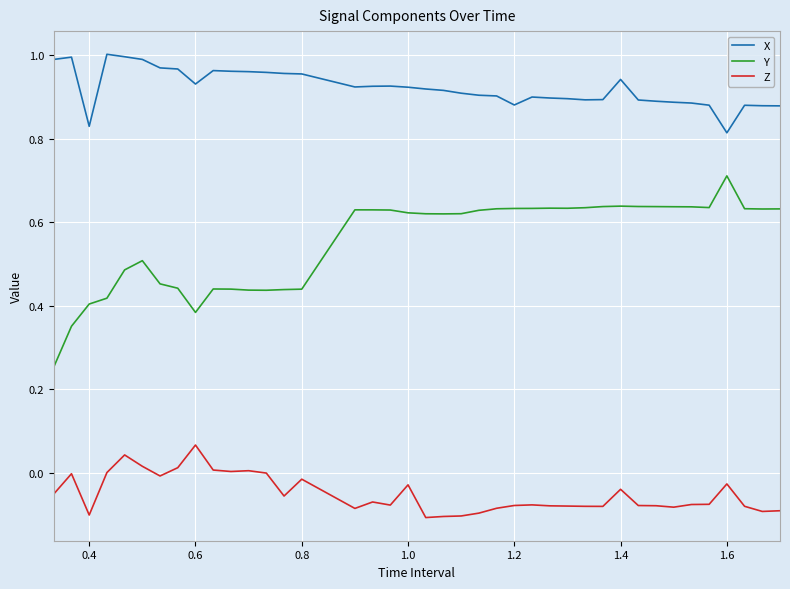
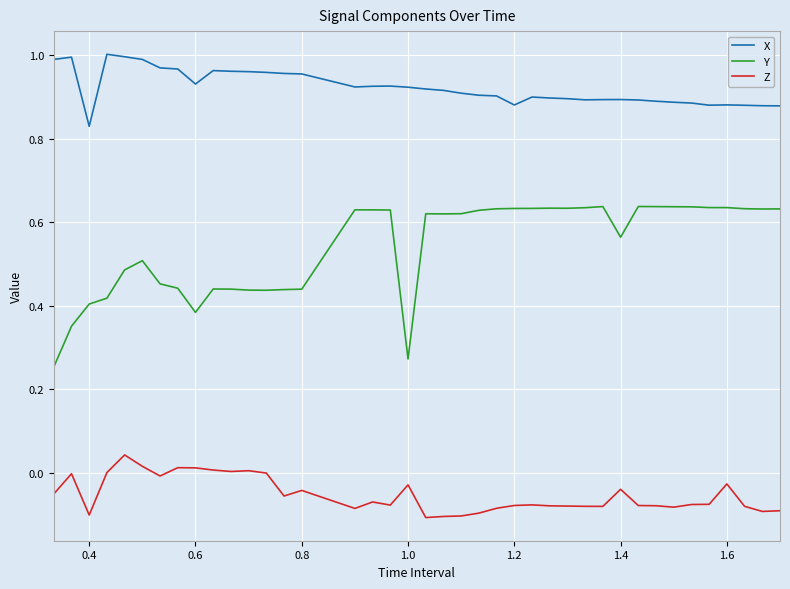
Z, 0.6: 0.07 -> 0.01
Z, 0.8: -0.02 -> -0.04
Y, 1.0: 0.62 -> 0.27
X, 1.4: 0.94 -> 0.89
Y, 1.4: 0.64 -> 0.56
X, 1.6: 0.81 -> 0.88
Y, 1.6: 0.71 -> 0.64
